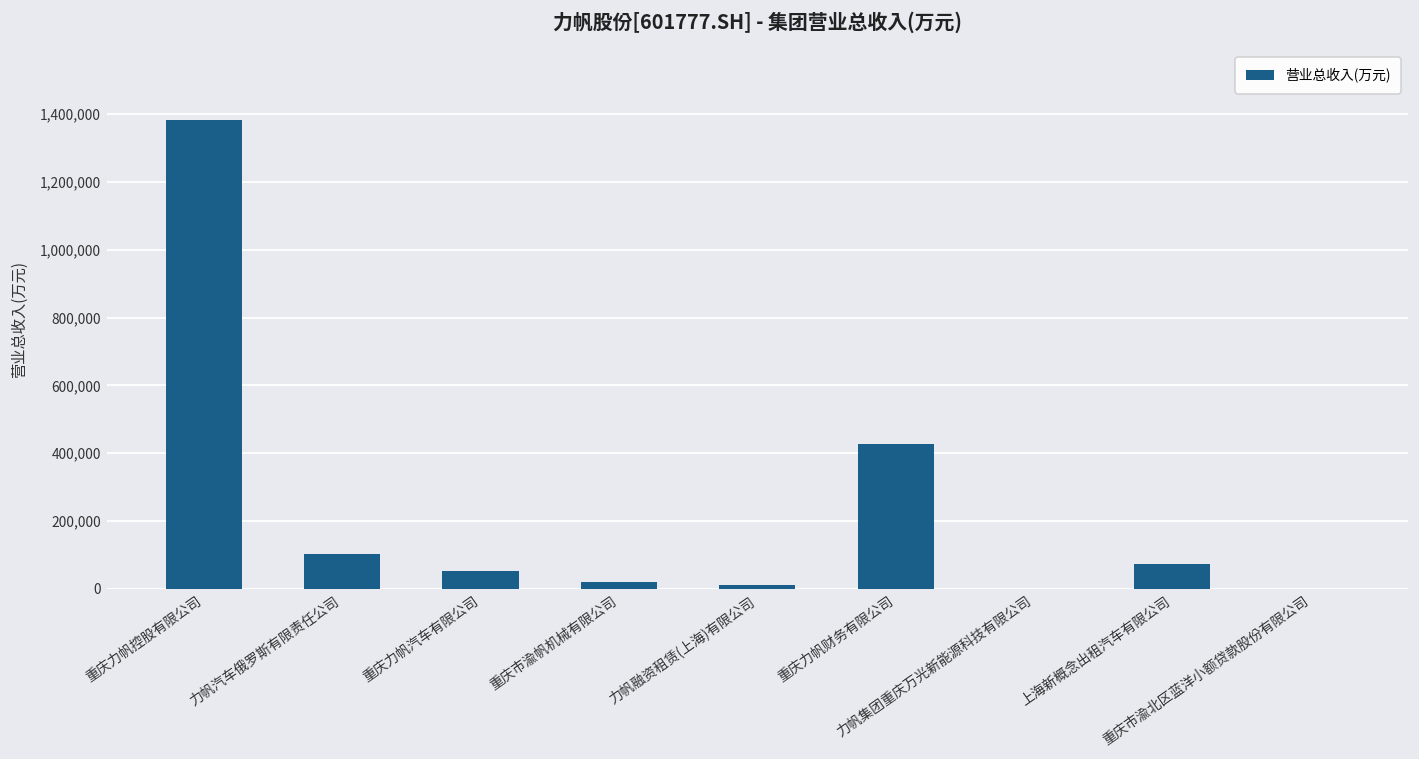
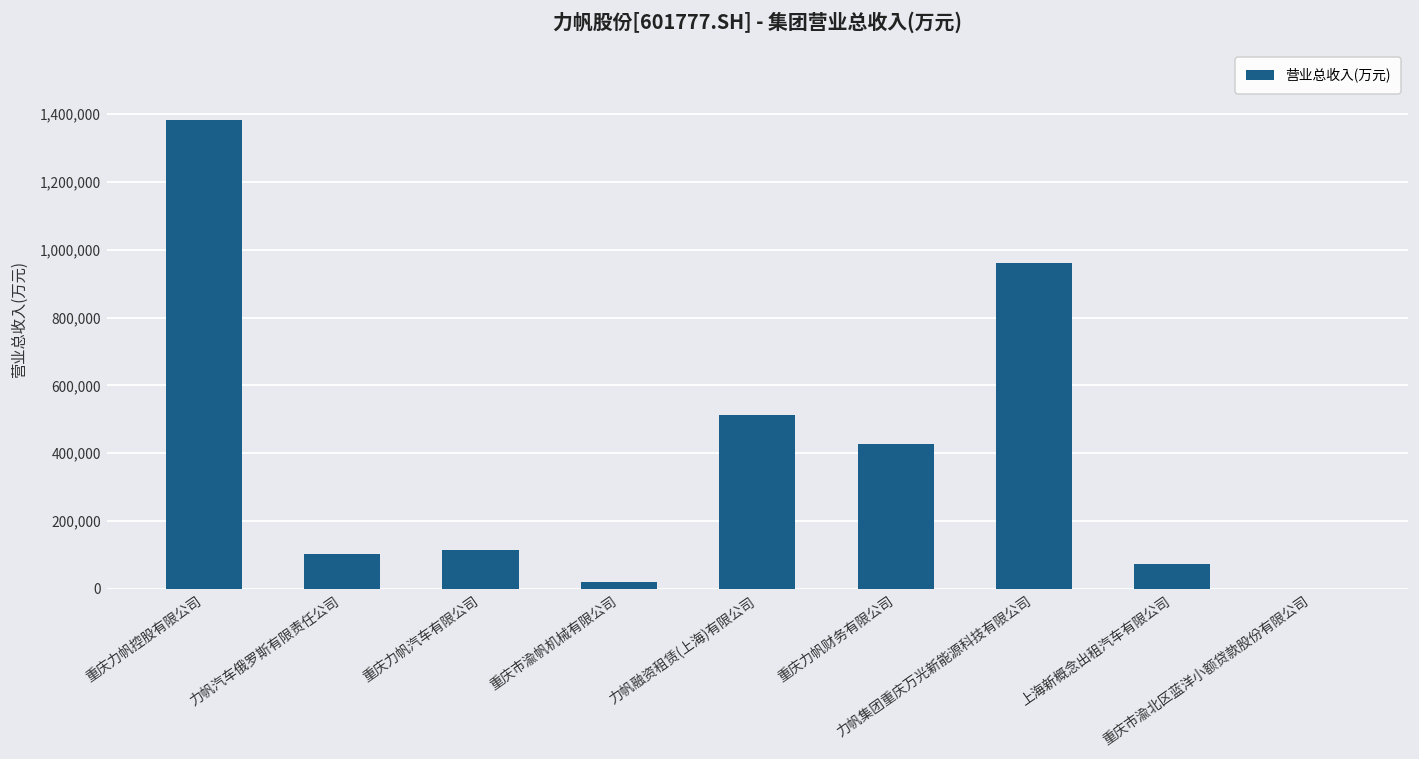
重庆力帆汽车有限公司: 50,000 -> 110,000
力帆融资租赁(上海)有限公司: 10,000 -> 510,000
力帆集团重庆万光新能源科技有限公司: 0 -> 960,000
